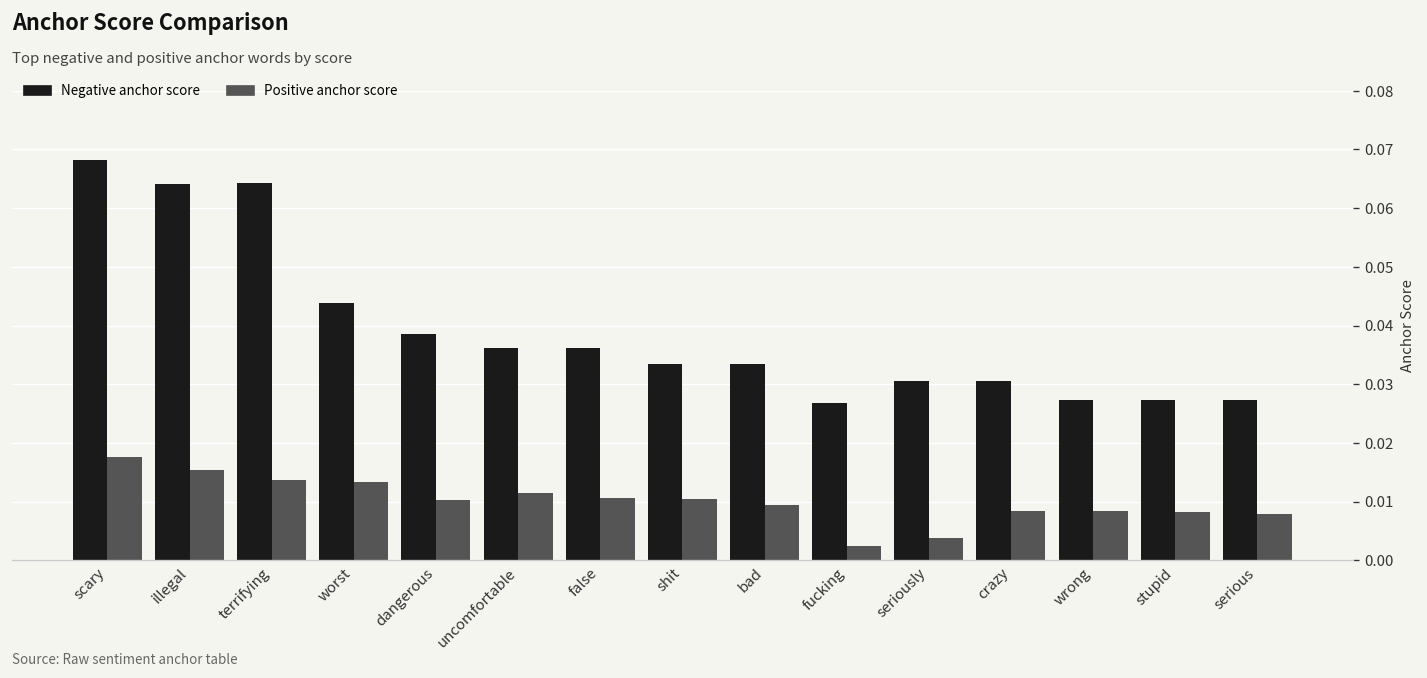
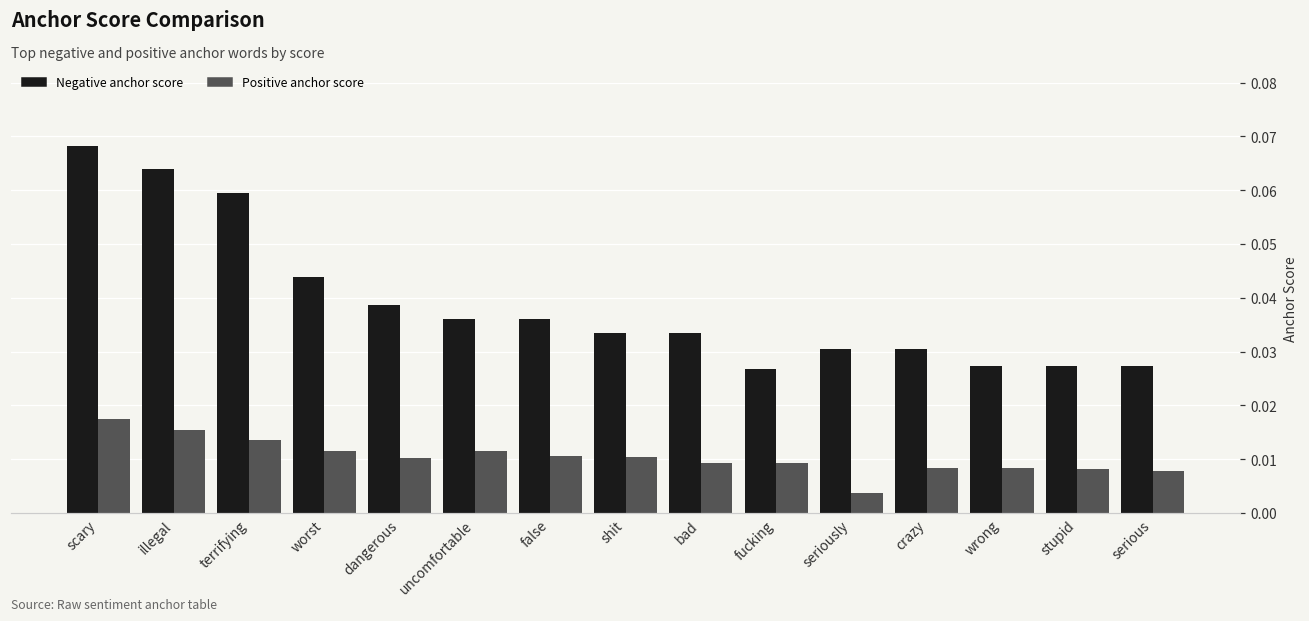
Negative anchor score, terrifying: 0.064 -> 0.060
Positive anchor score, worst: 0.013 -> 0.012
Positive anchor score, fucking: 0.002 -> 0.009
